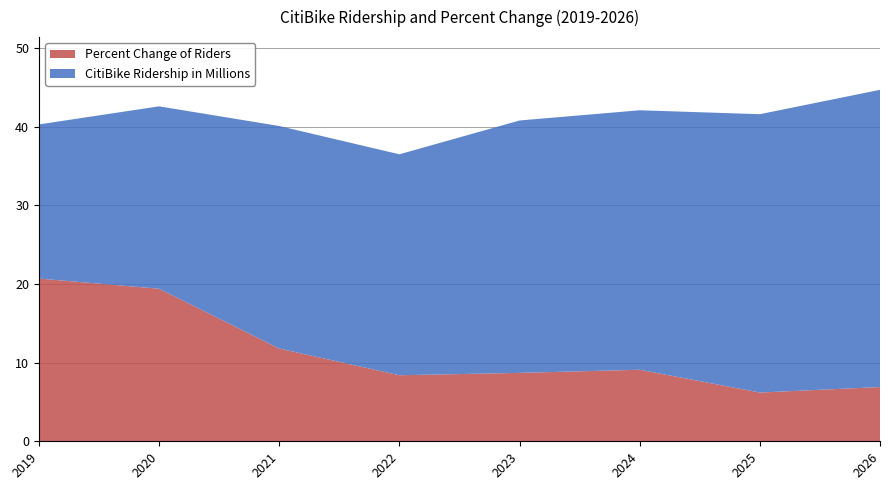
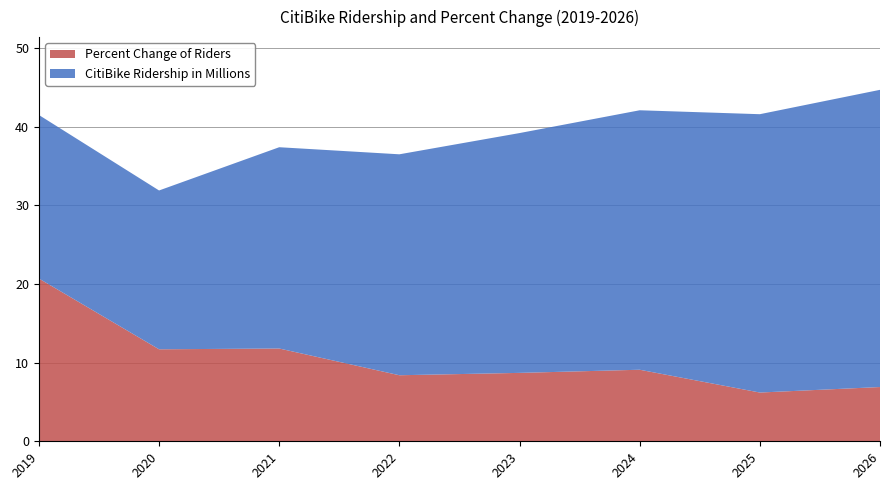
CitiBike Ridership in Millions, 2019: 20 -> 21
Percent Change of Riders, 2020: 19 -> 12
CitiBike Ridership in Millions, 2020: 23 -> 20
CitiBike Ridership in Millions, 2021: 28 -> 26
CitiBike Ridership in Millions, 2023: 32 -> 31
